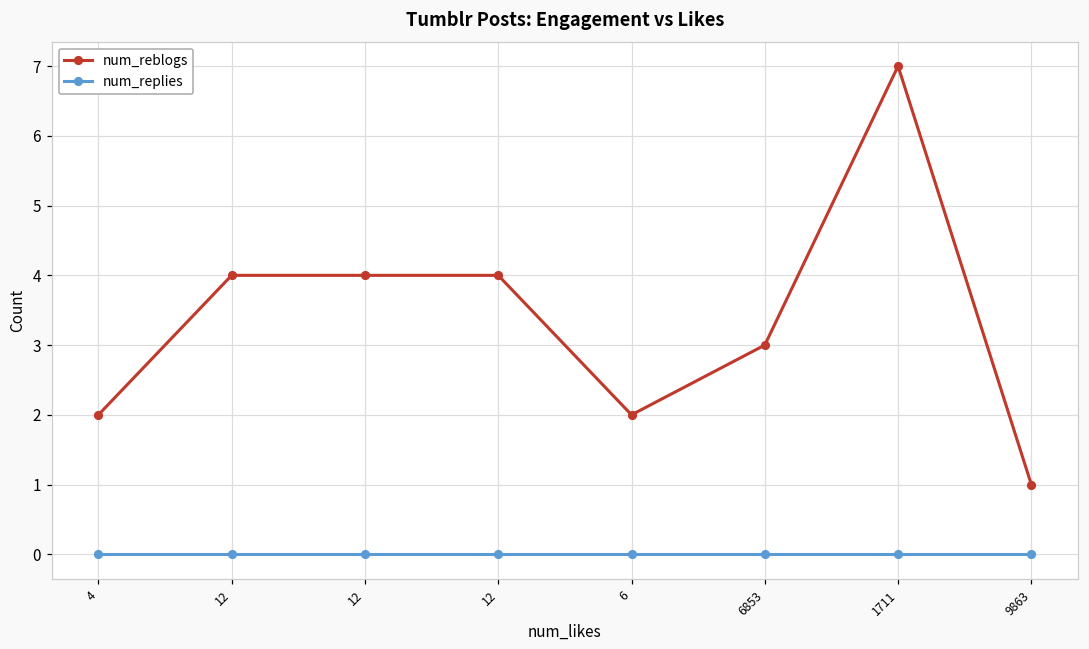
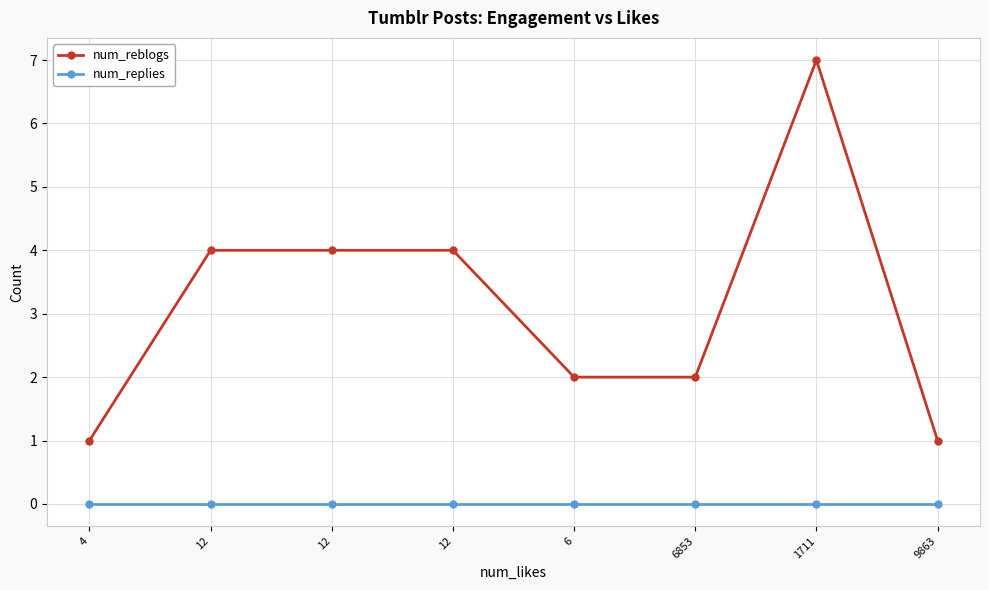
num_reblogs, 4: 2 -> 1
num_reblogs, 6853: 3 -> 2
